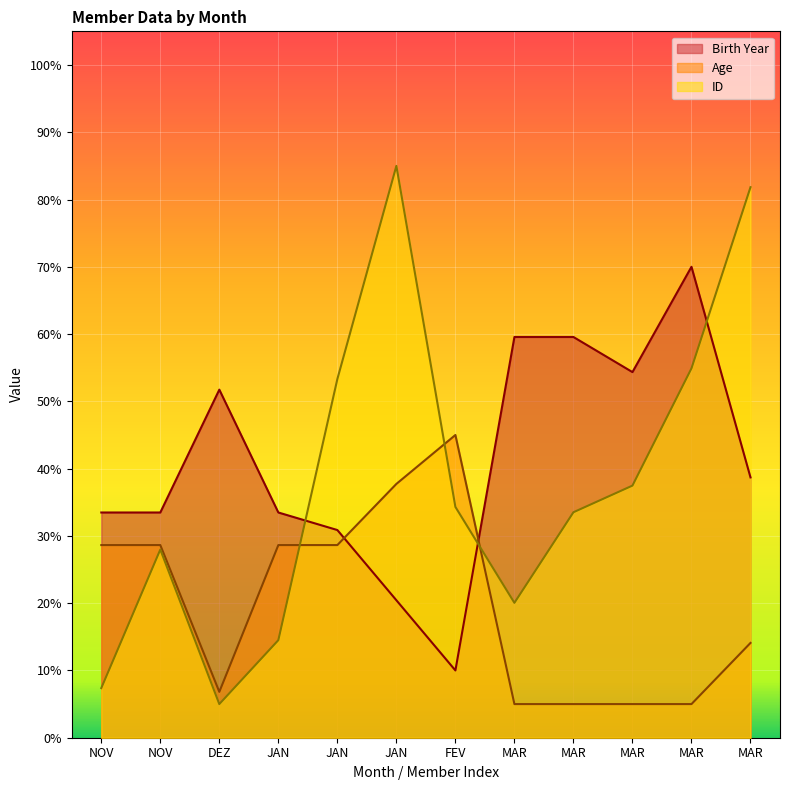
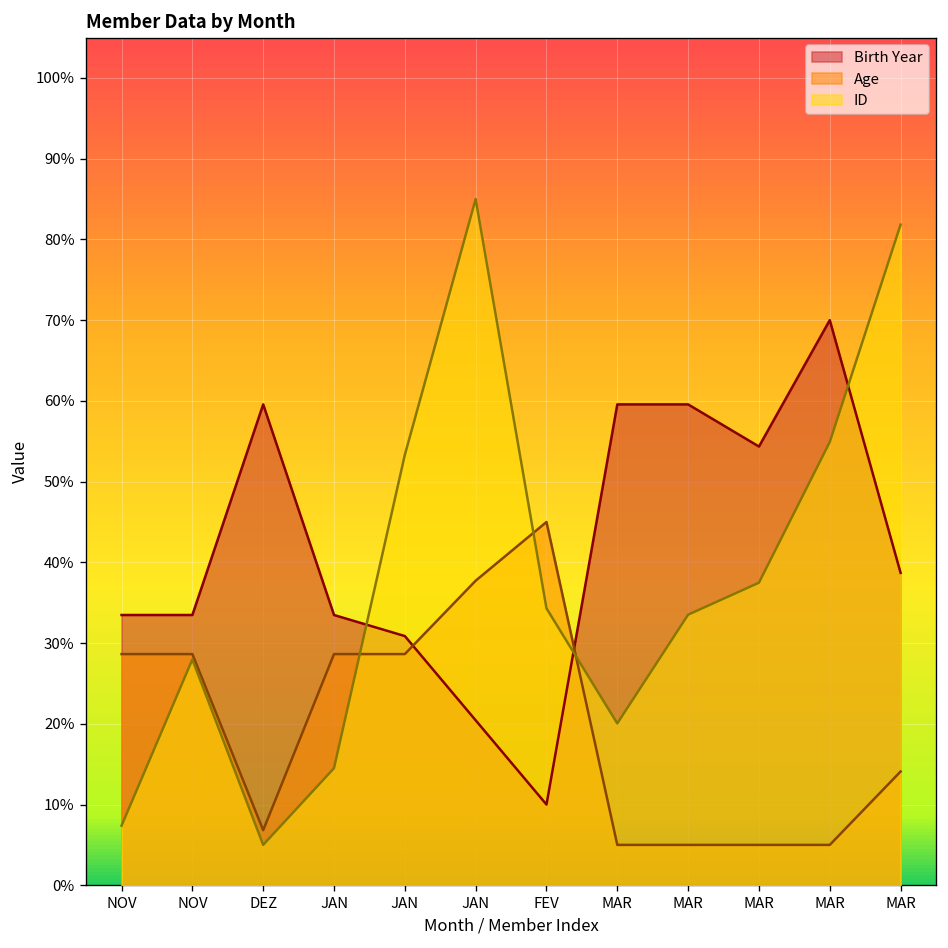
Birth Year, DEZ: 52% -> 60%
